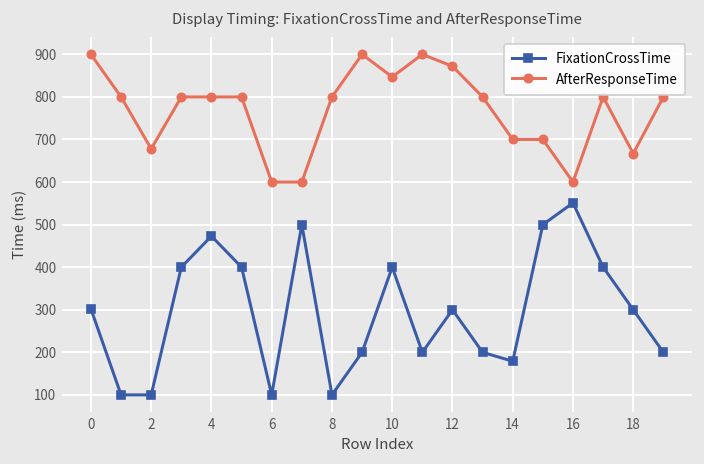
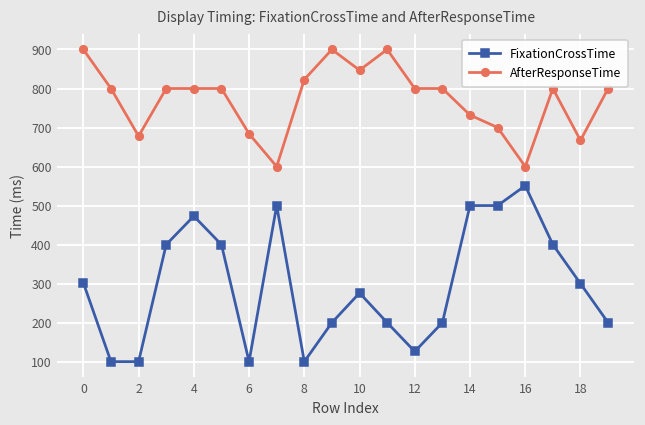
AfterResponseTime, 6: 600 -> 680
AfterResponseTime, 8: 800 -> 820
FixationCrossTime, 10: 400 -> 280
FixationCrossTime, 12: 300 -> 130
AfterResponseTime, 12: 870 -> 800
FixationCrossTime, 14: 180 -> 500
AfterResponseTime, 14: 700 -> 730
